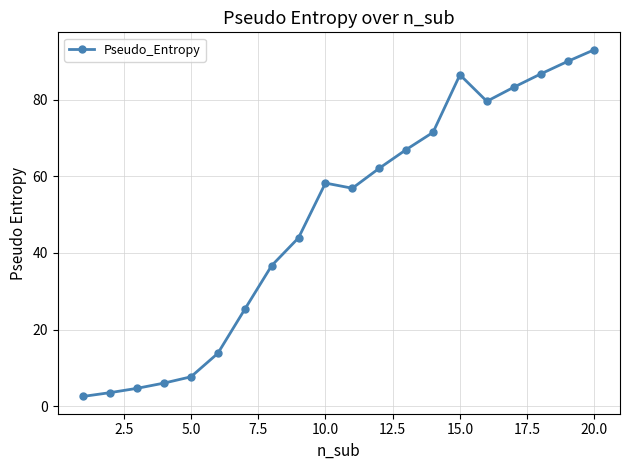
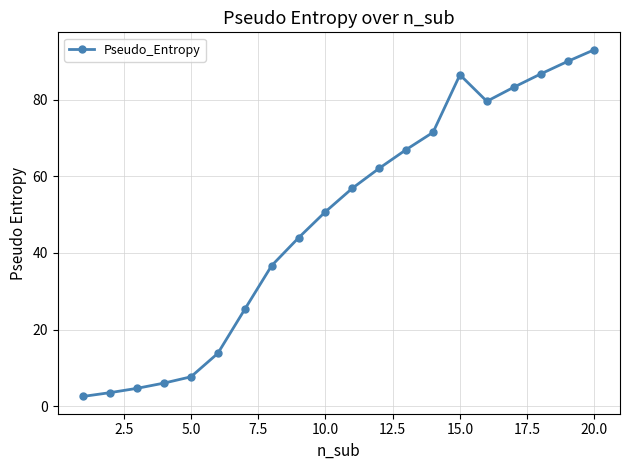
10.0: 58 -> 51
